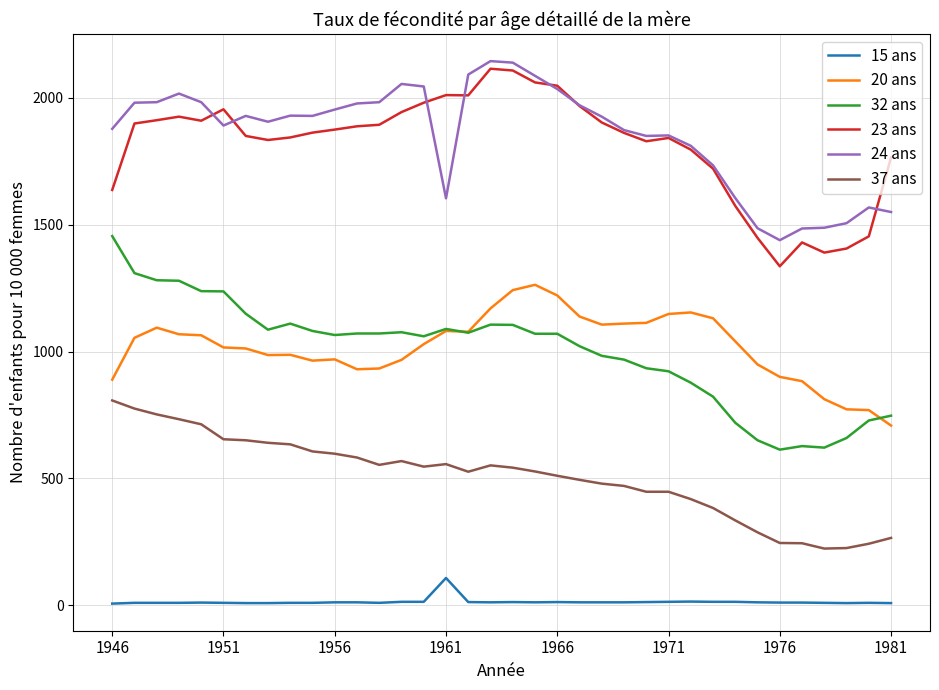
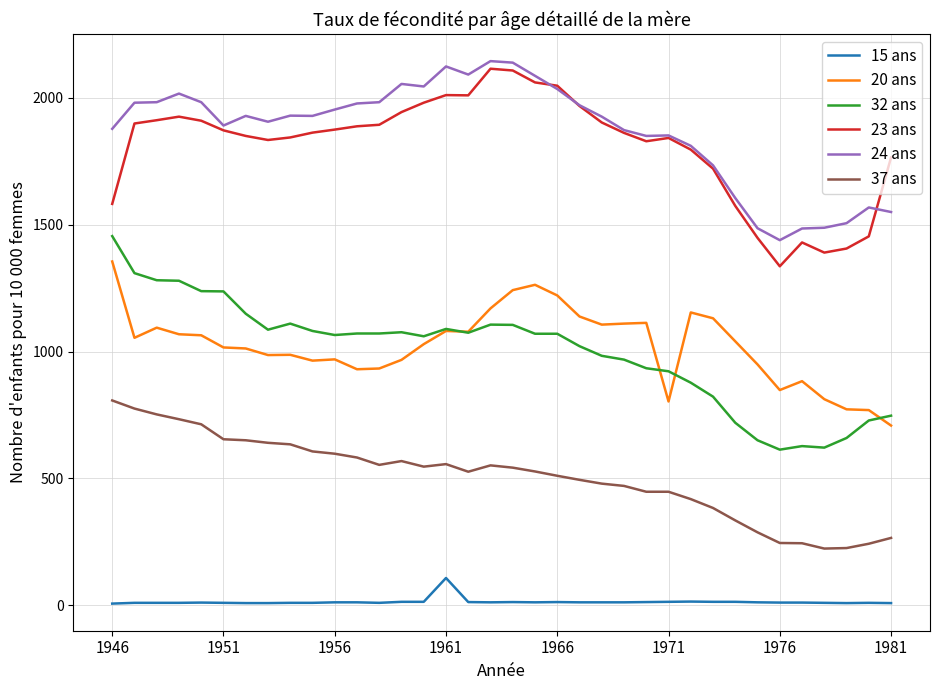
20 ans, 1946: 890 -> 1360
23 ans, 1946: 1640 -> 1580
23 ans, 1951: 1960 -> 1870
24 ans, 1961: 1600 -> 2120
20 ans, 1971: 1150 -> 800
20 ans, 1976: 900 -> 850
